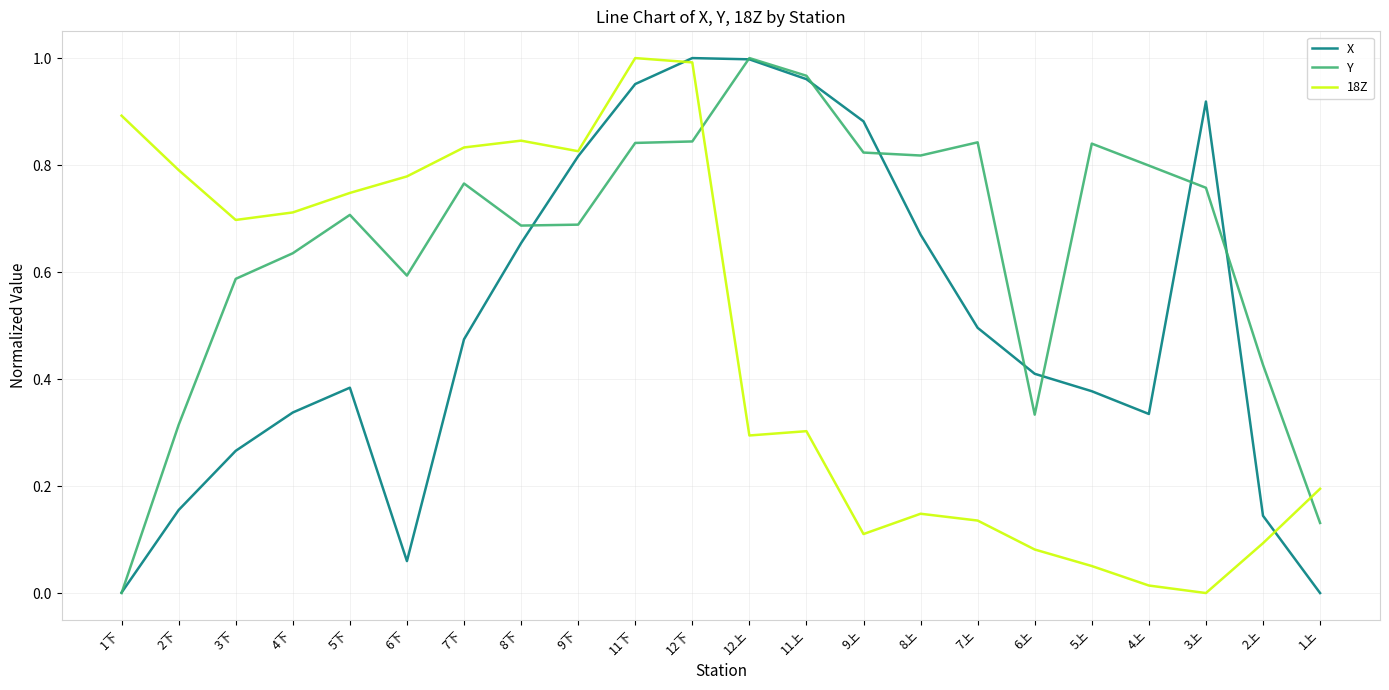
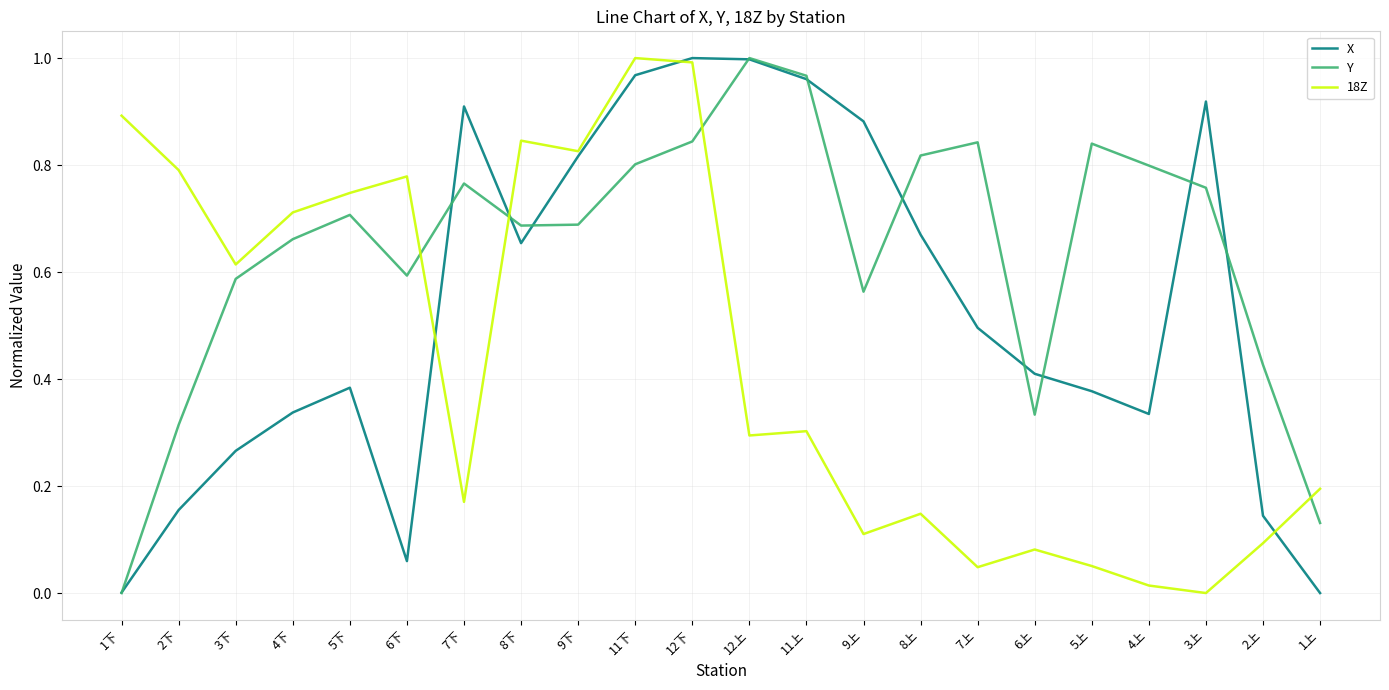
18Z, 3下: 0.70 -> 0.61
Y, 4下: 0.64 -> 0.66
X, 7下: 0.47 -> 0.91
18Z, 7下: 0.83 -> 0.17
X, 11下: 0.95 -> 0.97
Y, 11下: 0.84 -> 0.80
Y, 9上: 0.82 -> 0.56
18Z, 7上: 0.14 -> 0.05
